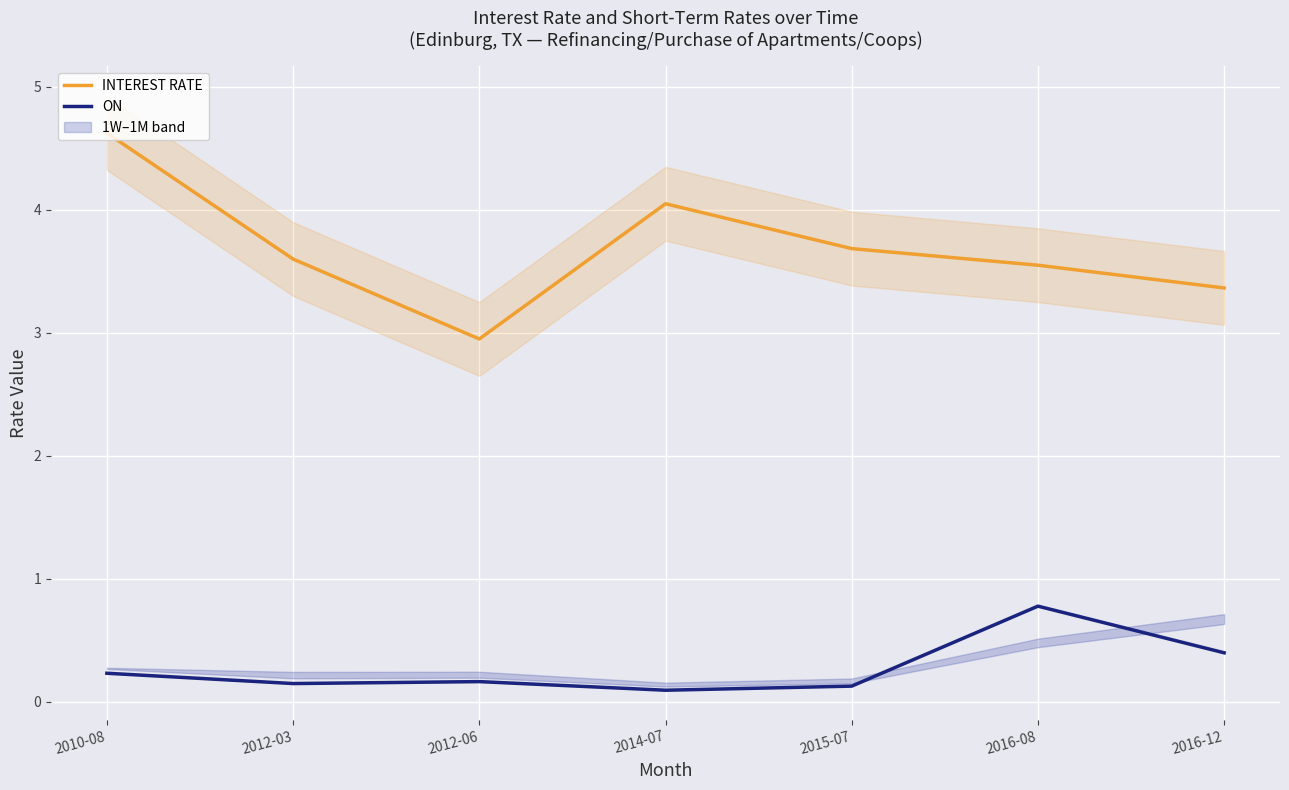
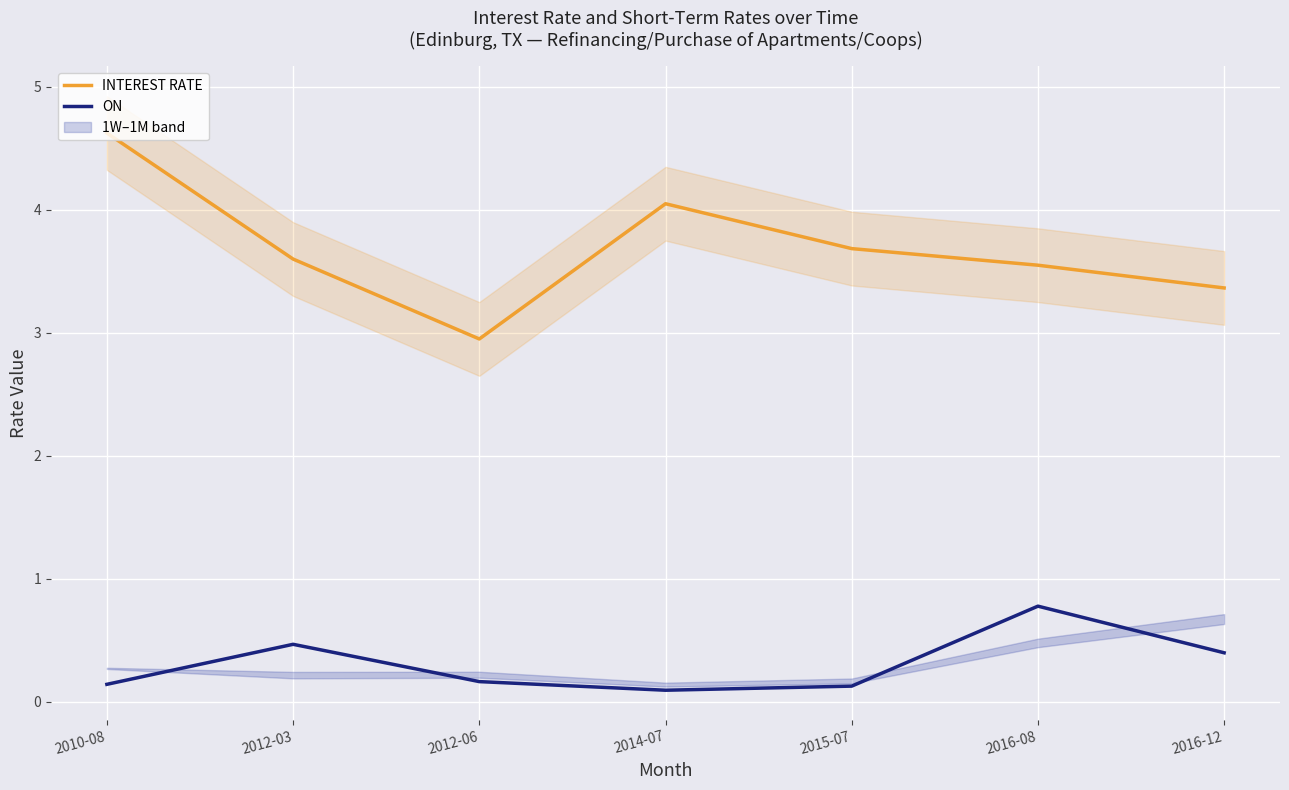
ON, 2010-08: 0.23 -> 0.14
ON, 2012-03: 0.15 -> 0.47
